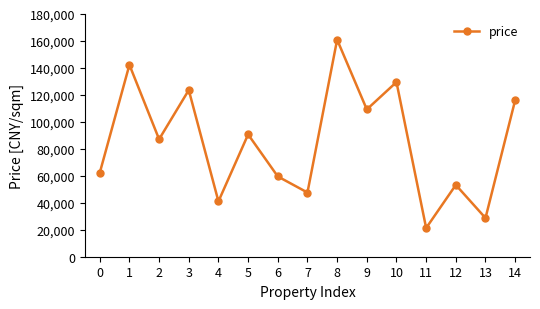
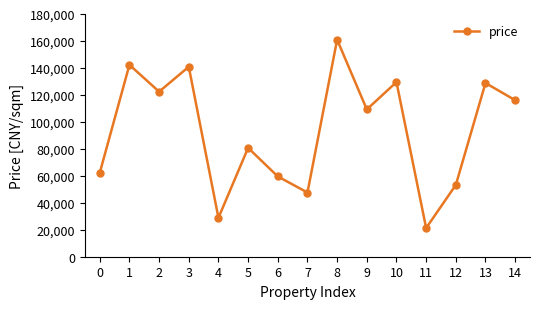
2: 87,000 -> 122,000
3: 124,000 -> 141,000
4: 41,000 -> 29,000
5: 91,000 -> 81,000
13: 29,000 -> 129,000
